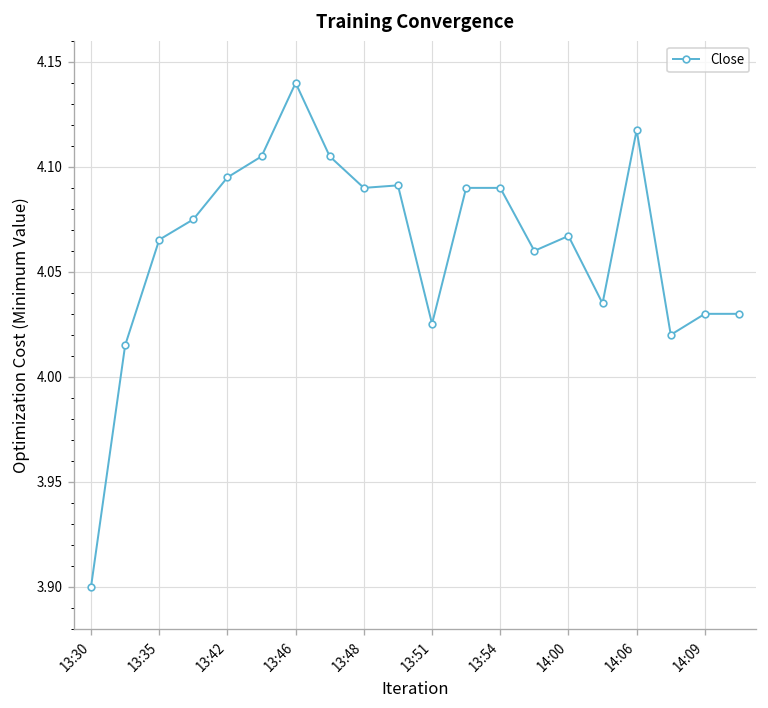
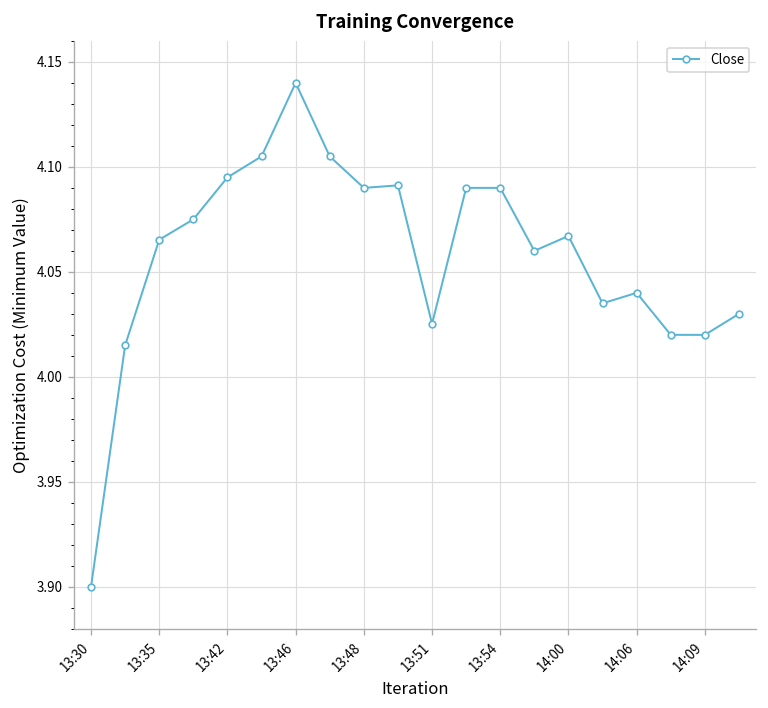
14:06: 4.118 -> 4.040
14:09: 4.030 -> 4.020
